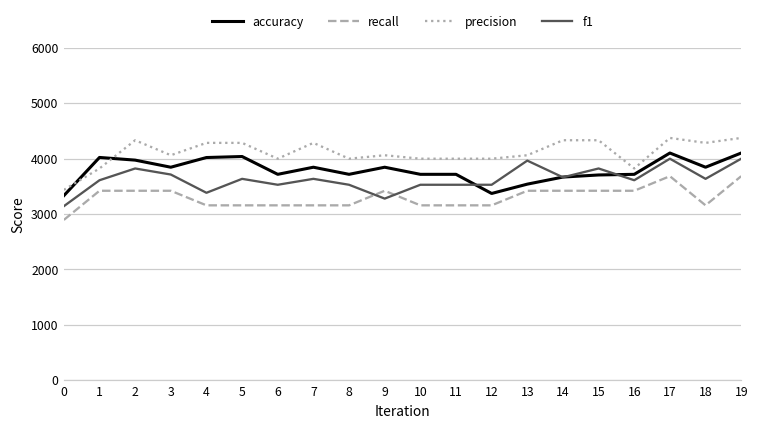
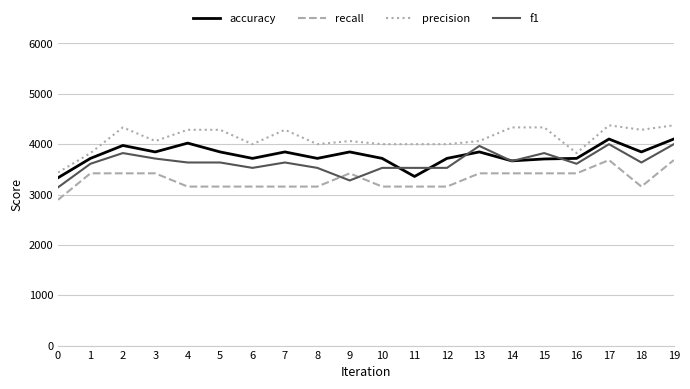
accuracy, 1: 4000 -> 3700
f1, 4: 3400 -> 3600
accuracy, 5: 4000 -> 3800
accuracy, 11: 3700 -> 3400
accuracy, 12: 3400 -> 3700
accuracy, 13: 3500 -> 3800
